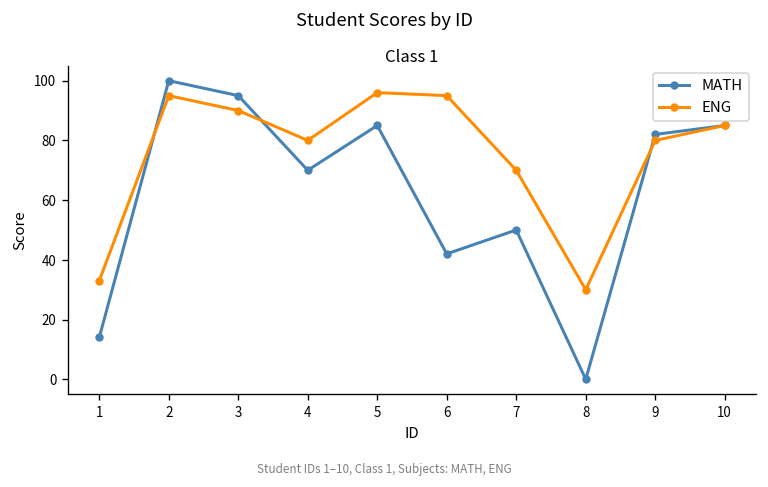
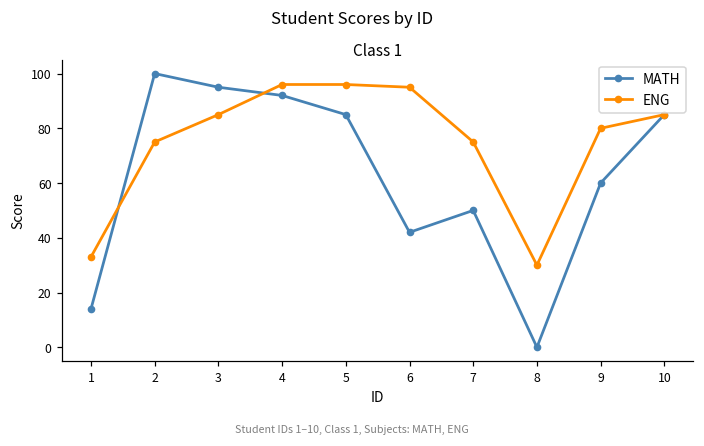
ENG, 2: 95 -> 75
ENG, 3: 90 -> 85
MATH, 4: 70 -> 92
ENG, 4: 80 -> 96
ENG, 7: 70 -> 75
MATH, 9: 82 -> 60
